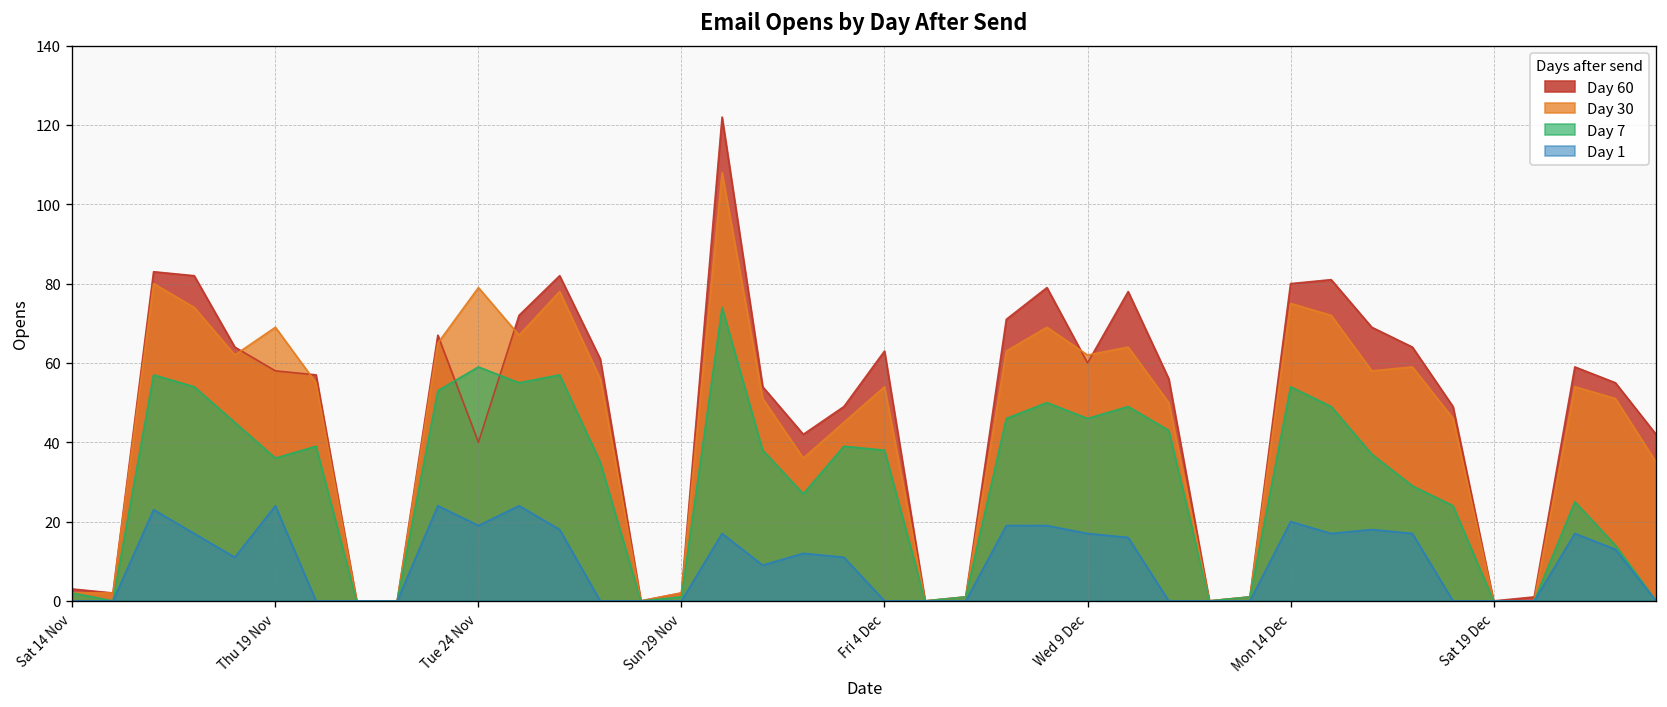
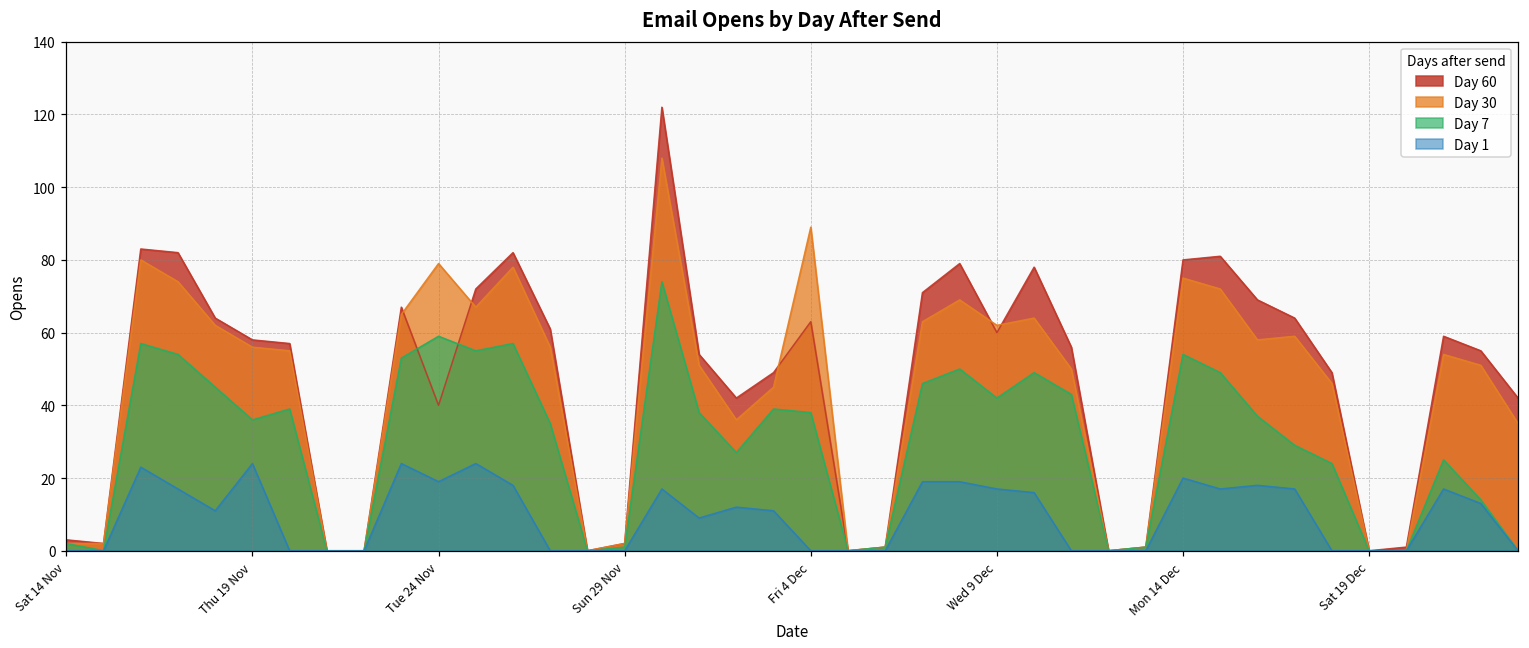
Day 30, Thu 19 Nov: 69 -> 56
Day 30, Fri 4 Dec: 54 -> 89
Day 7, Wed 9 Dec: 46 -> 42
